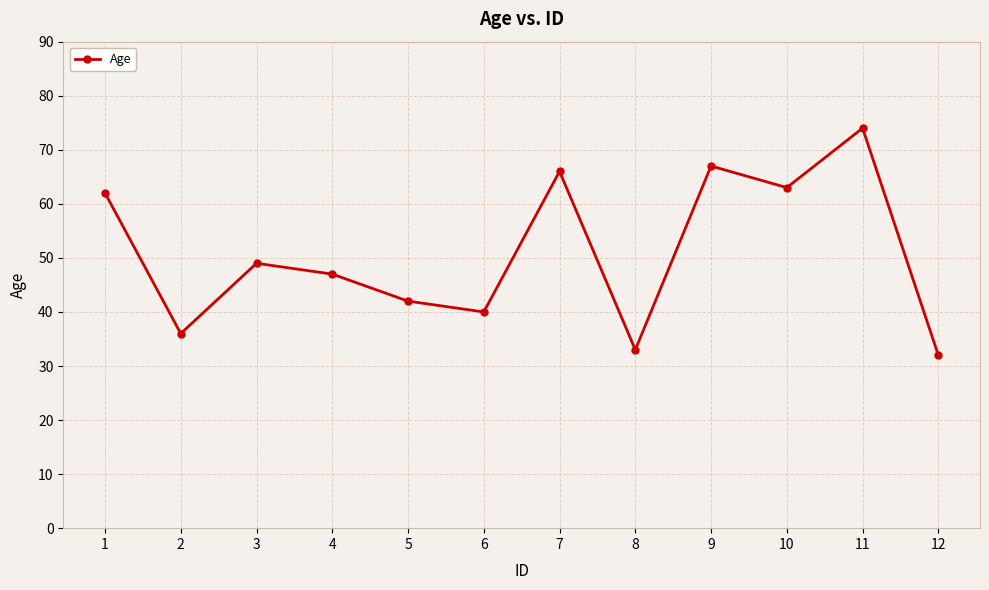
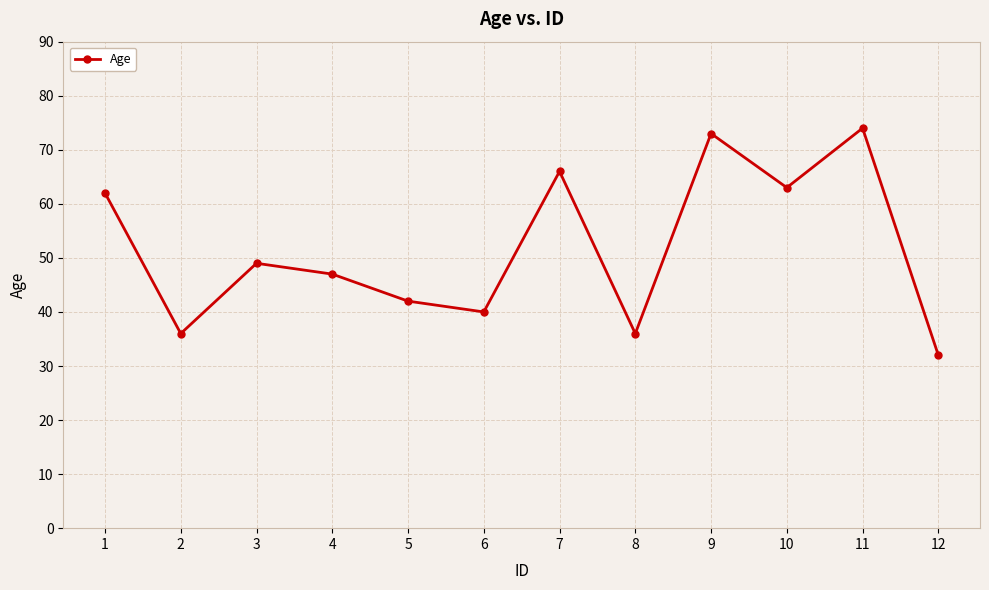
8: 33 -> 36
9: 67 -> 73
